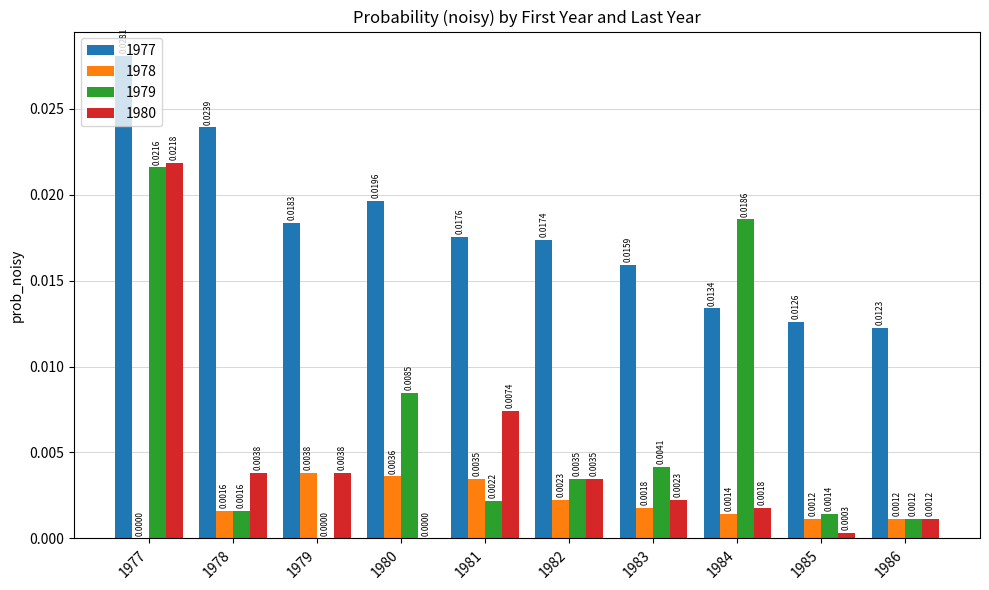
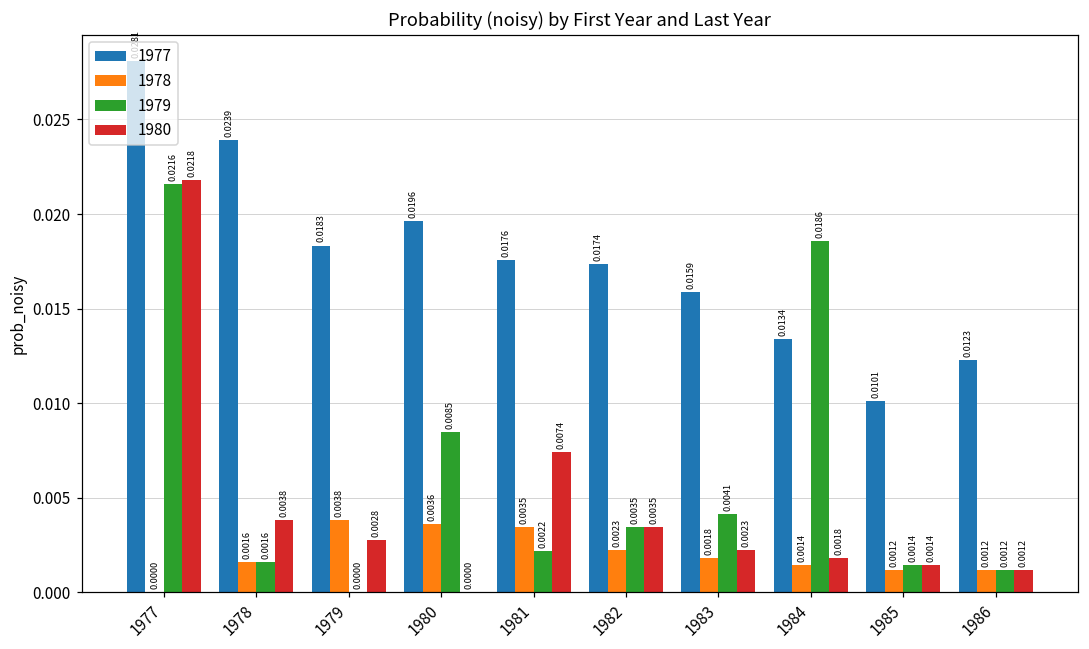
1980, 1979: 0.0038 -> 0.0028
1977, 1985: 0.0126 -> 0.0101
1980, 1985: 0.0003 -> 0.0014
